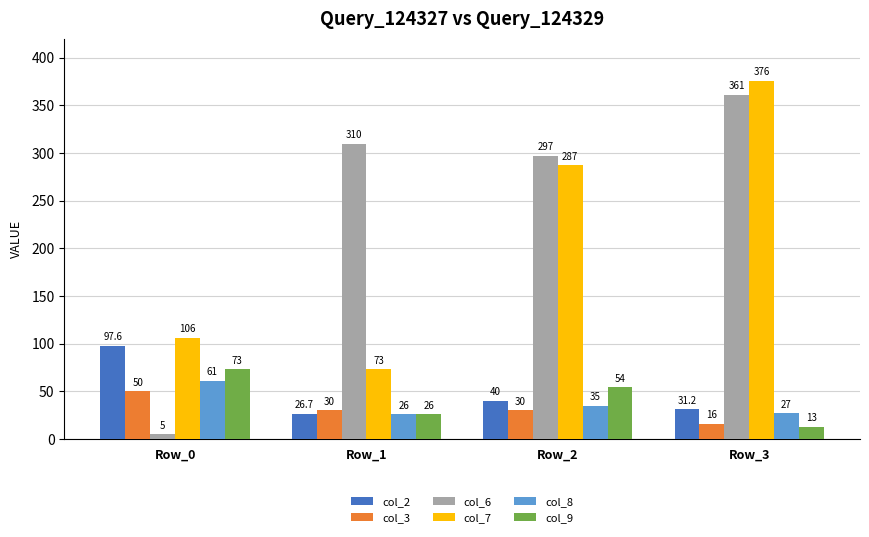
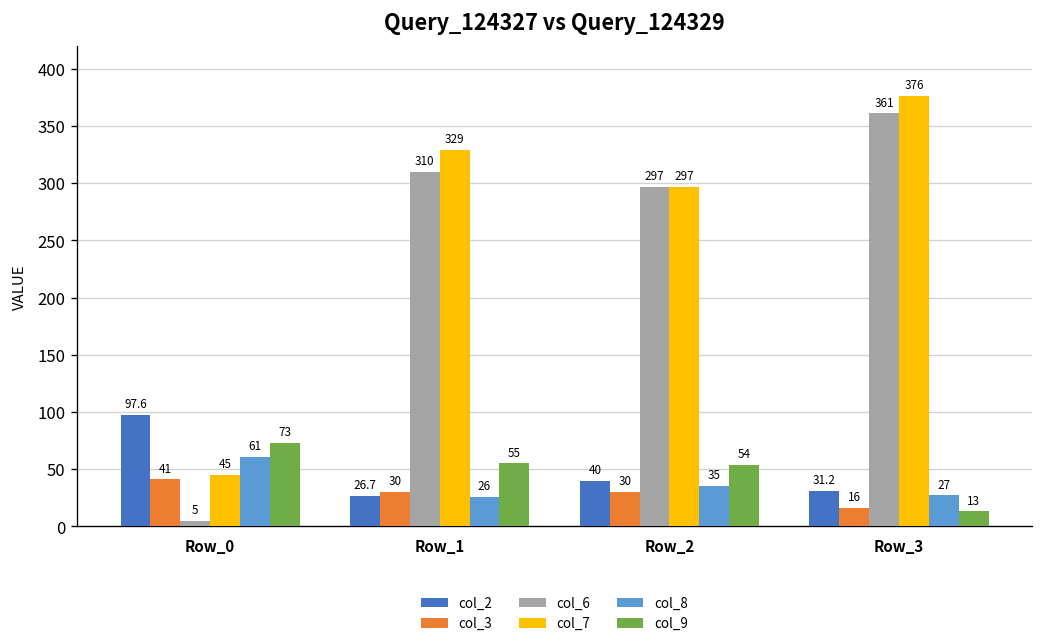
col_3, Row_0: 50 -> 41
col_7, Row_0: 106 -> 45
col_7, Row_1: 73 -> 329
col_9, Row_1: 26 -> 55
col_7, Row_2: 287 -> 297
